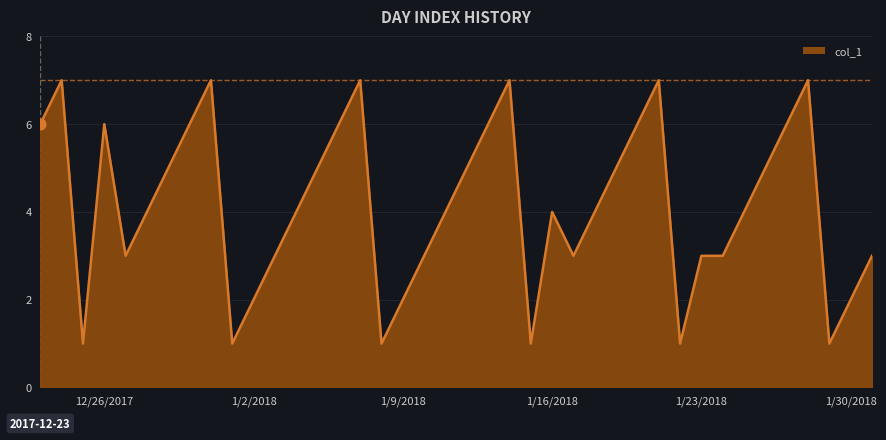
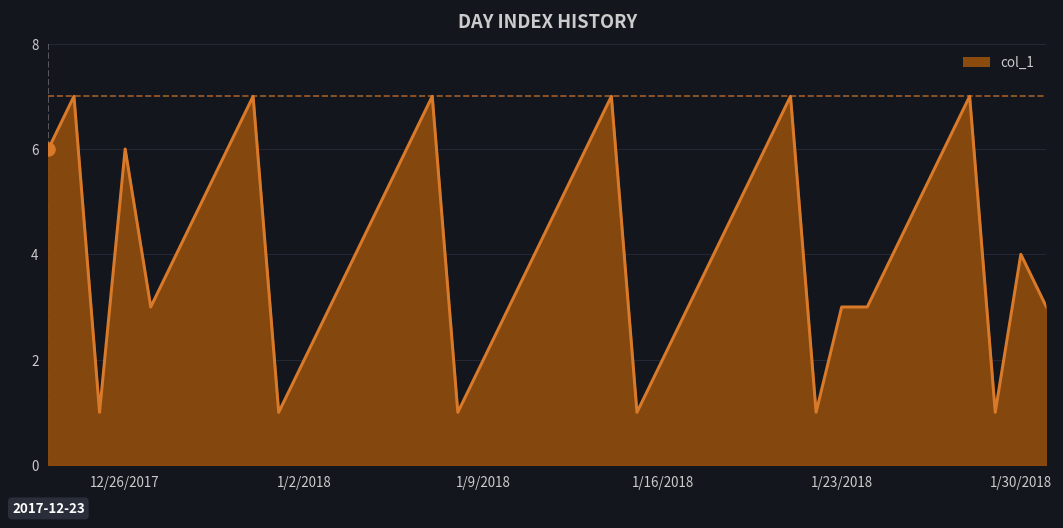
col_1, 1/16/2018: 4 -> 2
col_1, 1/30/2018: 2 -> 4
